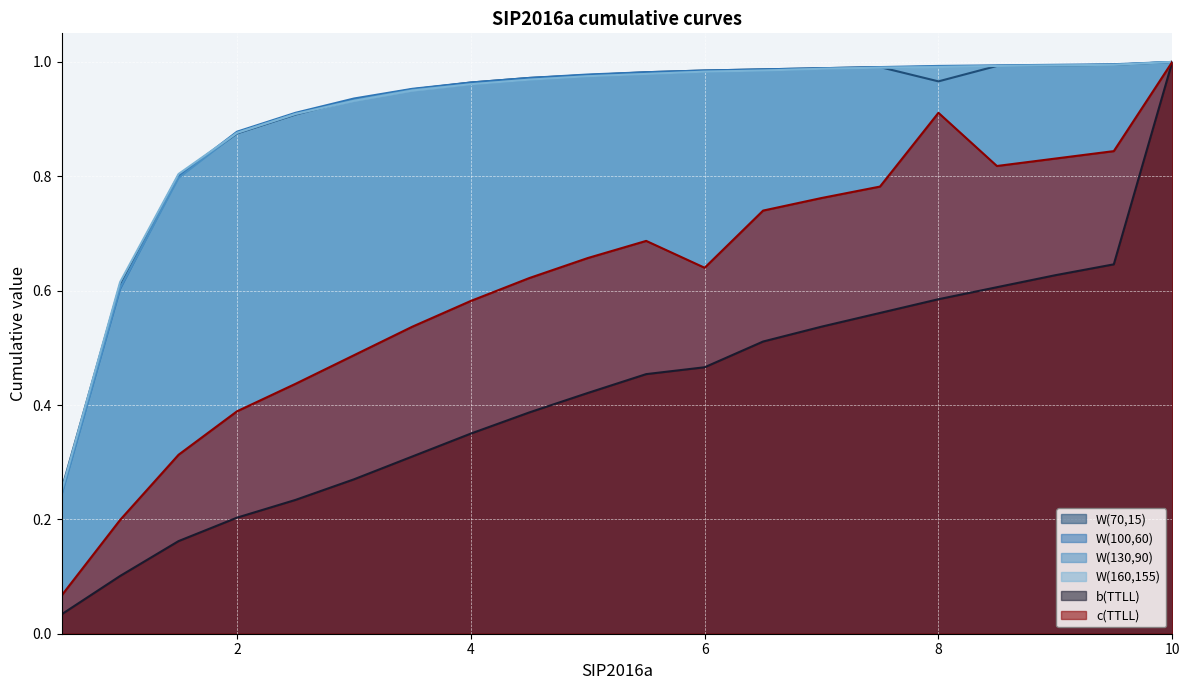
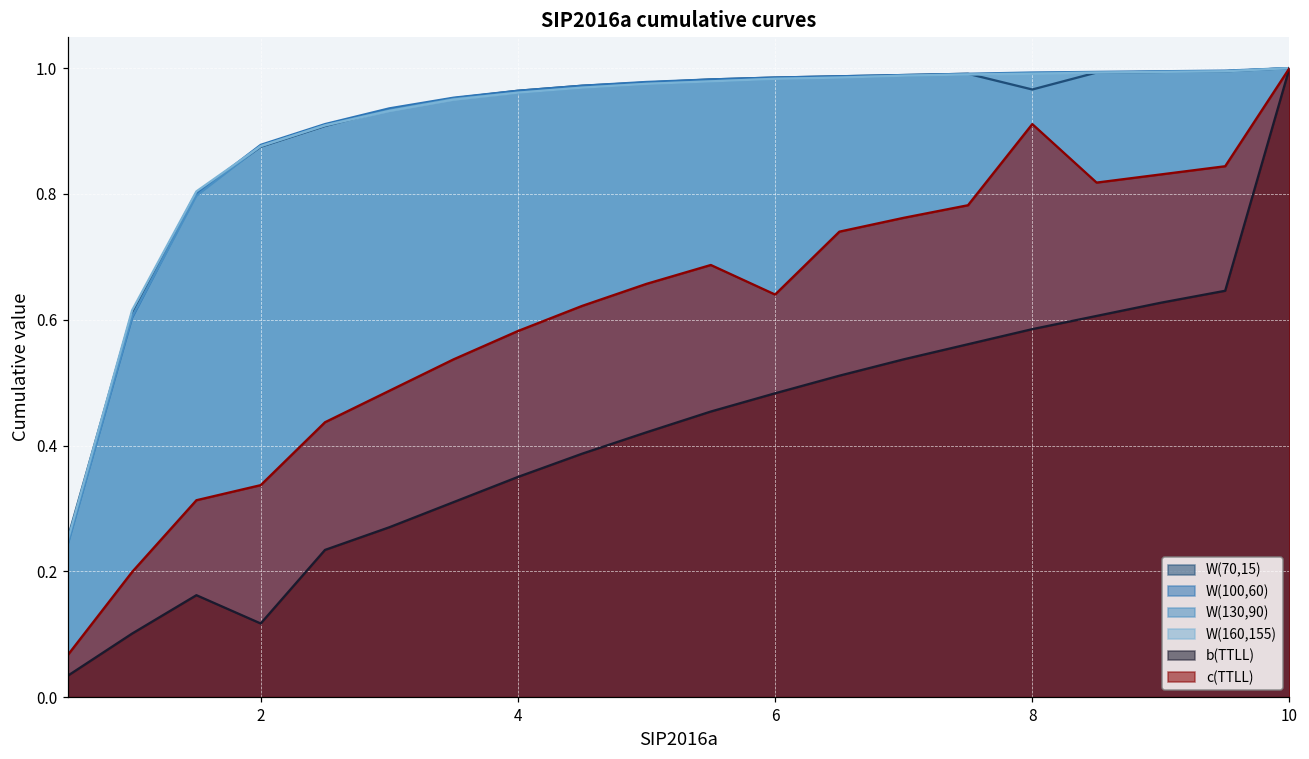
b(TTLL), 2: 0.20 -> 0.12
c(TTLL), 2: 0.39 -> 0.34
b(TTLL), 6: 0.47 -> 0.48
